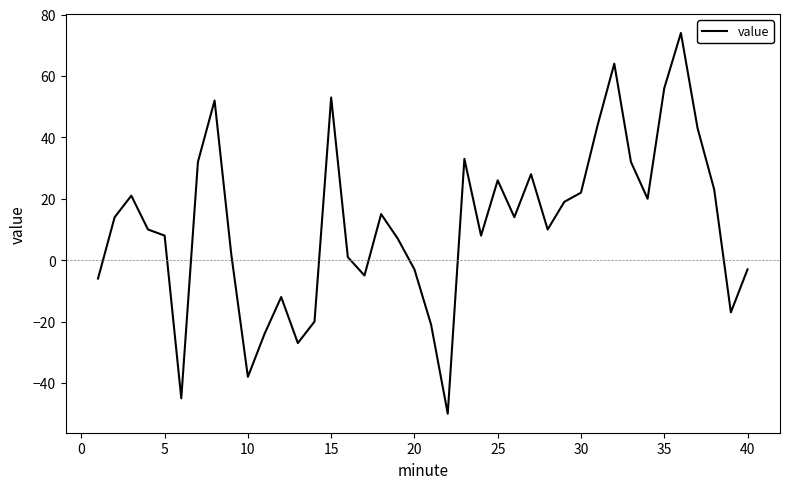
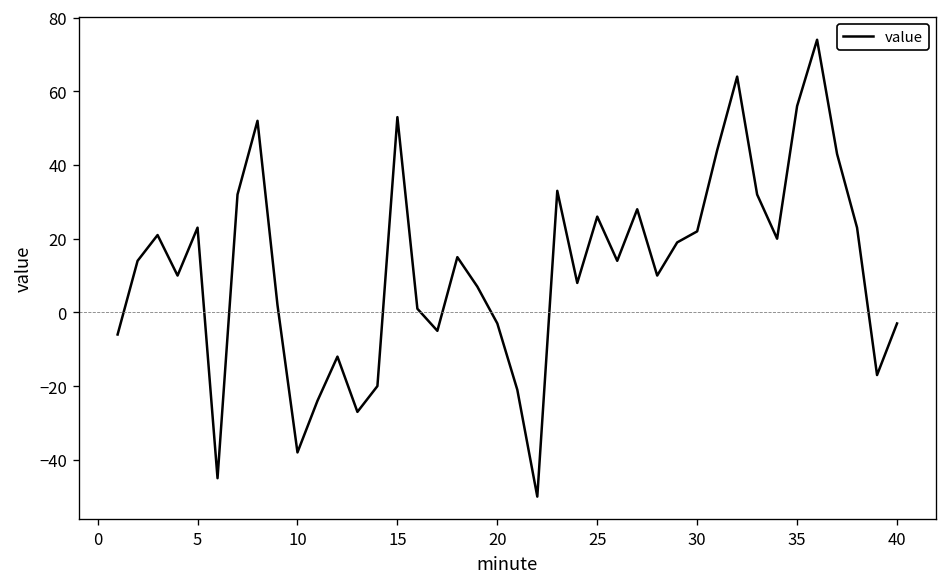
5: 8 -> 23
